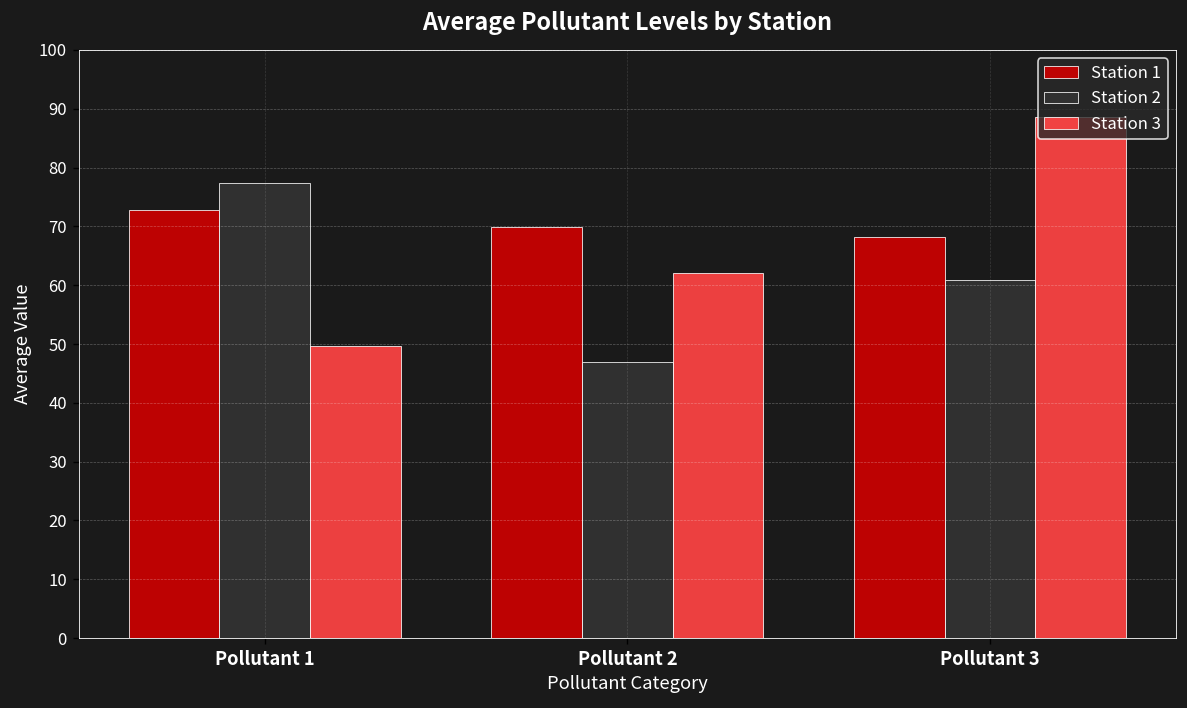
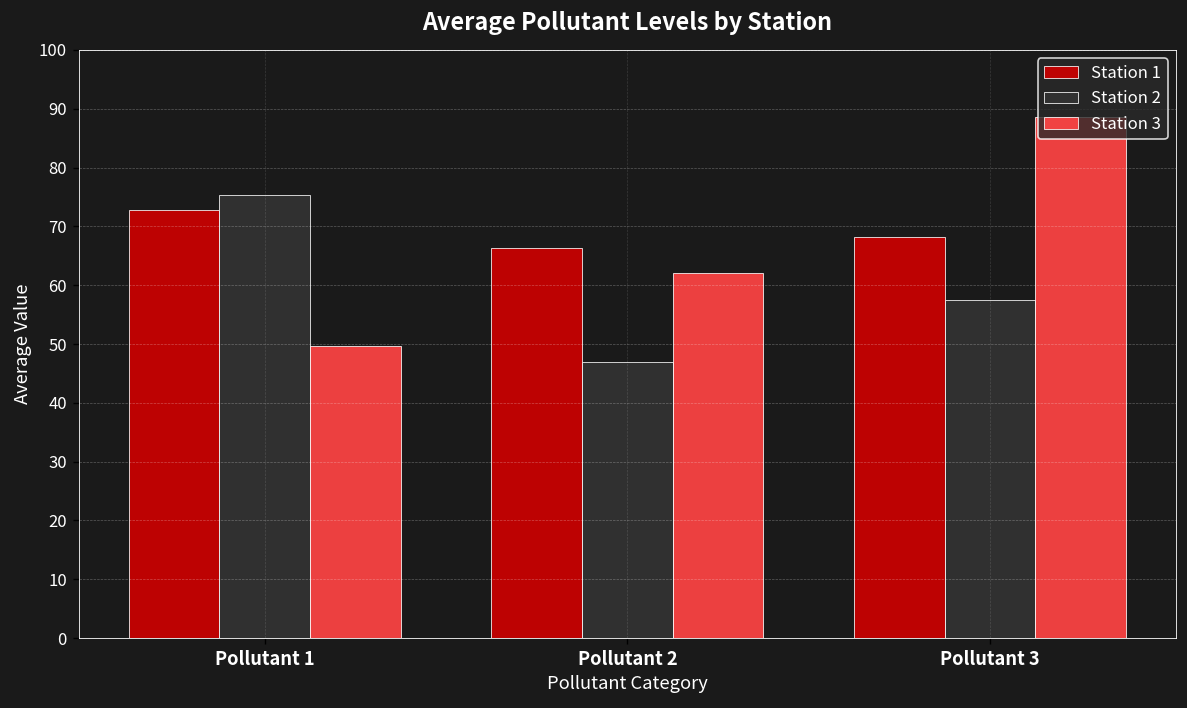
Station 2, Pollutant 1: 77 -> 75
Station 1, Pollutant 2: 70 -> 66
Station 2, Pollutant 3: 61 -> 58
